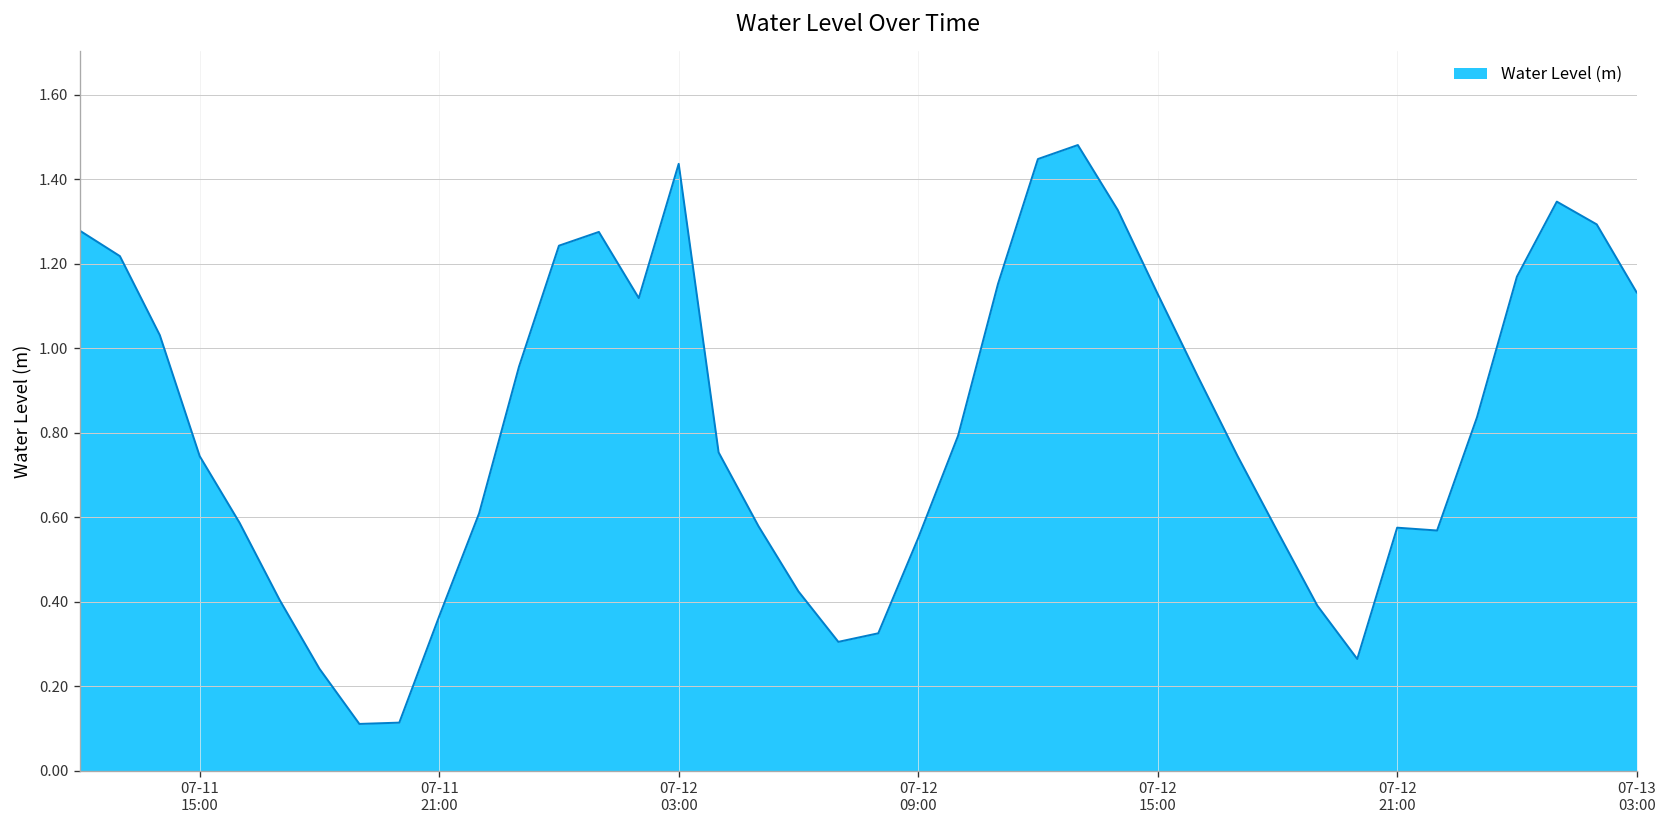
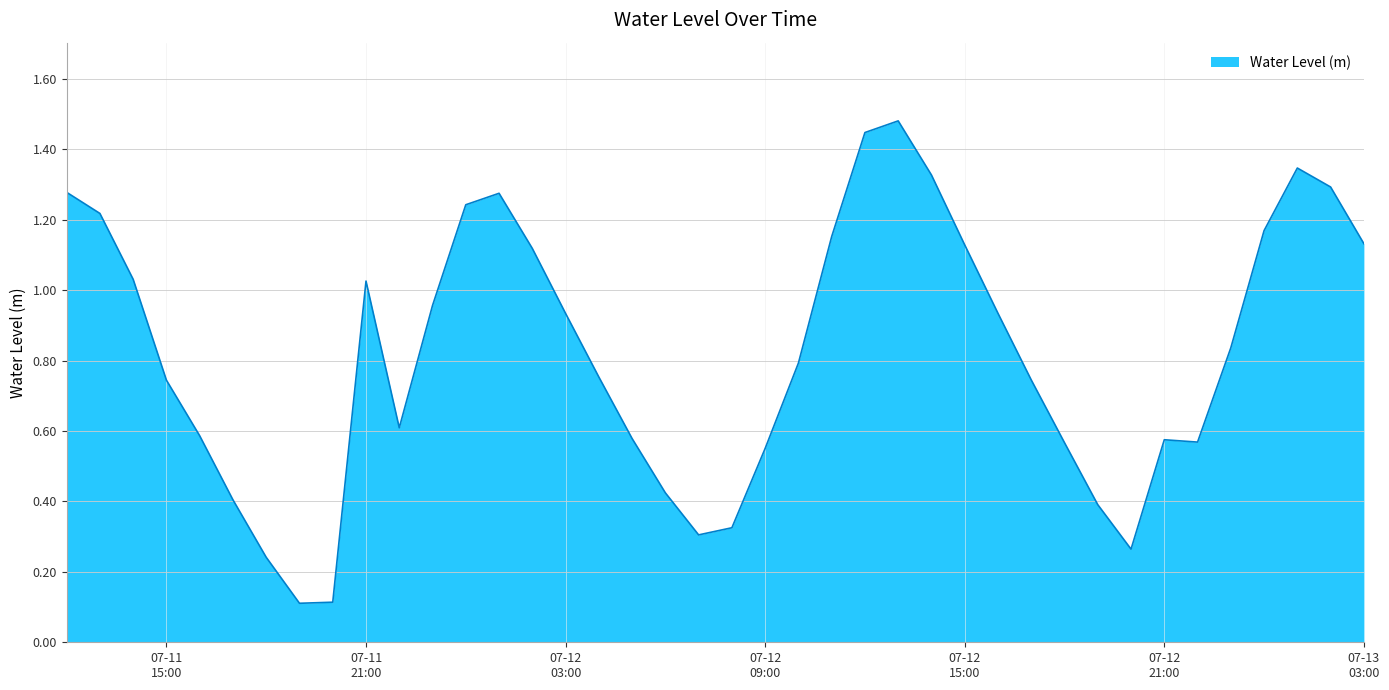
07-11 21:00: 0.37 -> 1.03
07-12 03:00: 1.44 -> 0.93
